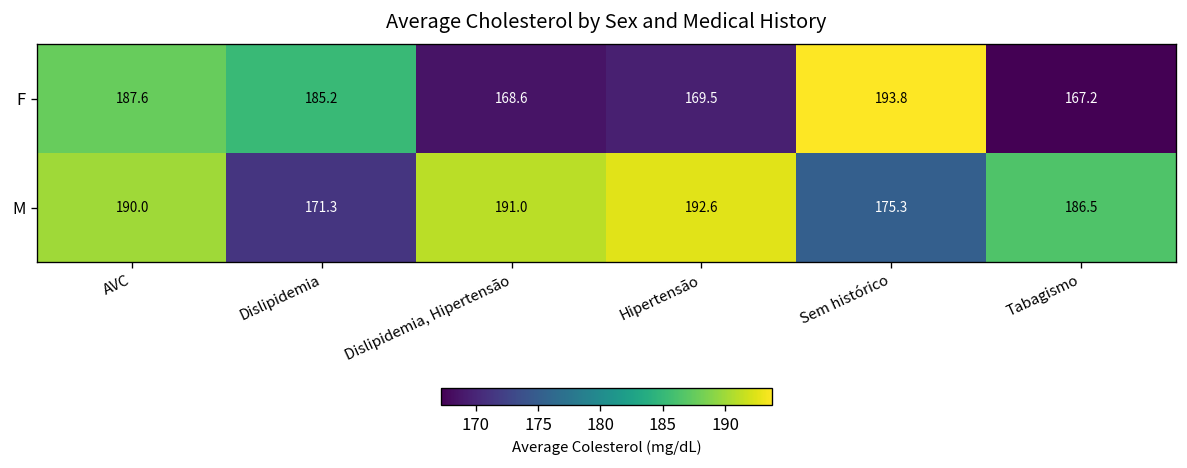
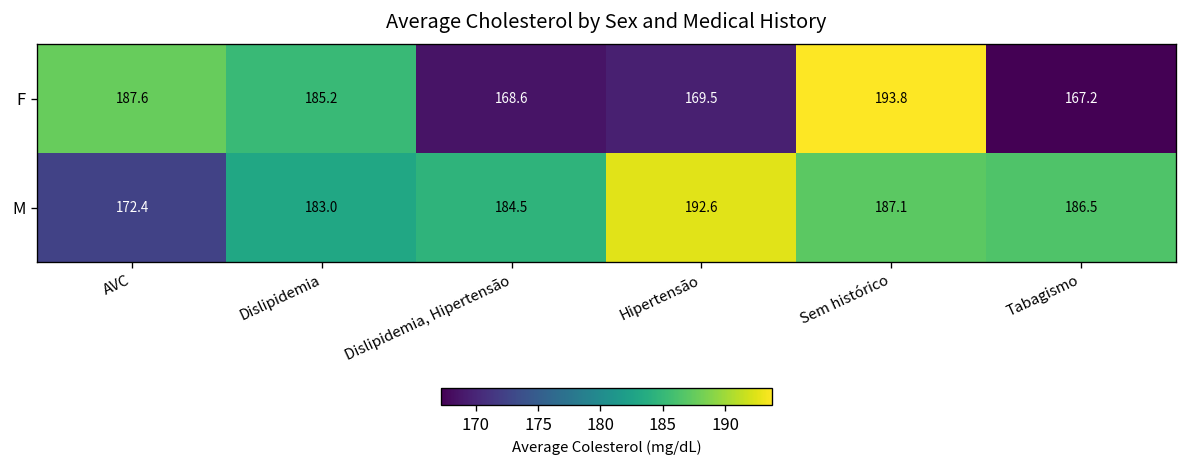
M, AVC: 190.0 -> 172.4
M, Dislipidemia: 171.3 -> 183.0
M, Dislipidemia, Hipertensão: 191.0 -> 184.5
M, Sem histórico: 175.3 -> 187.1
